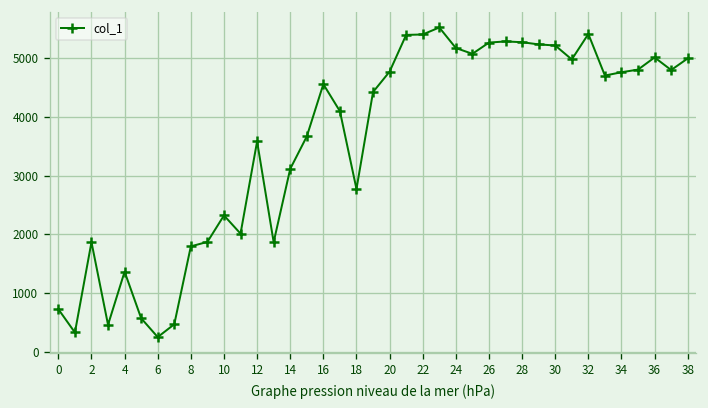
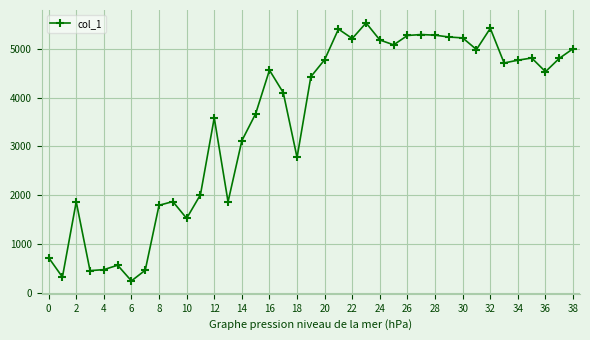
4: 1400 -> 500
10: 2300 -> 1500
22: 5400 -> 5200
36: 5000 -> 4500
